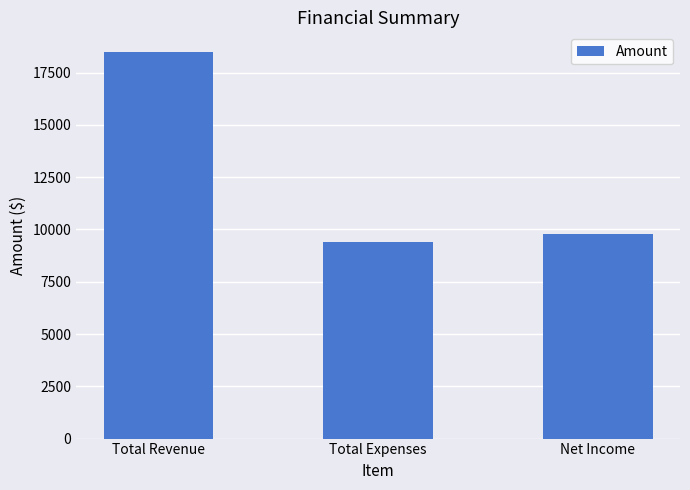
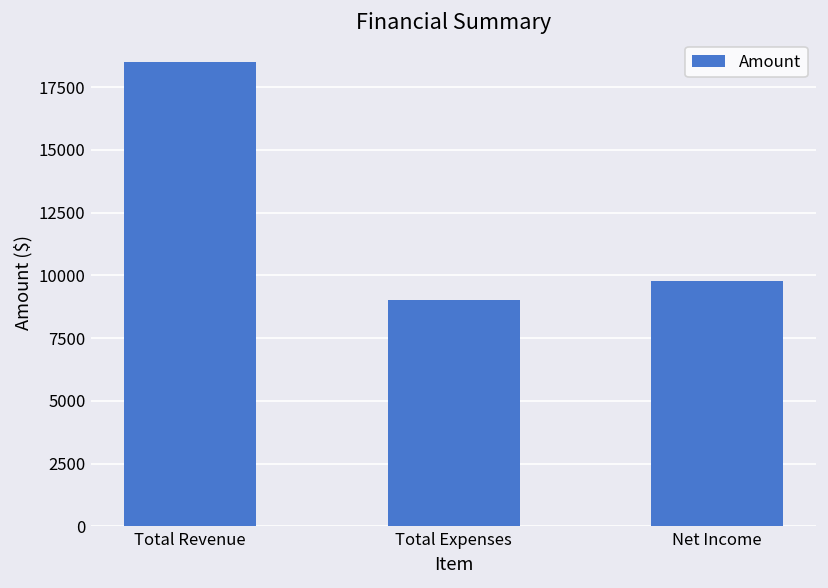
Total Expenses: 9400 -> 9000
